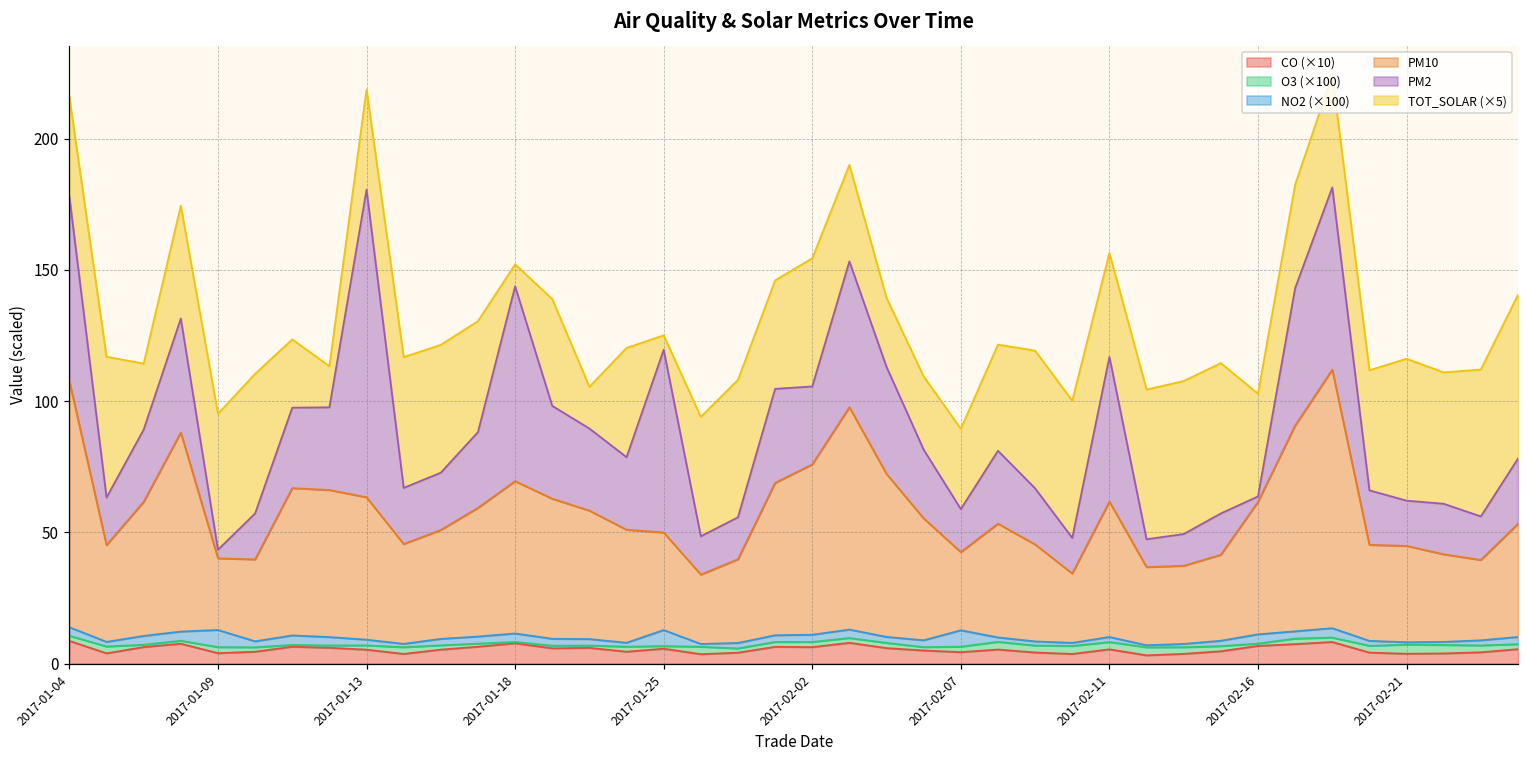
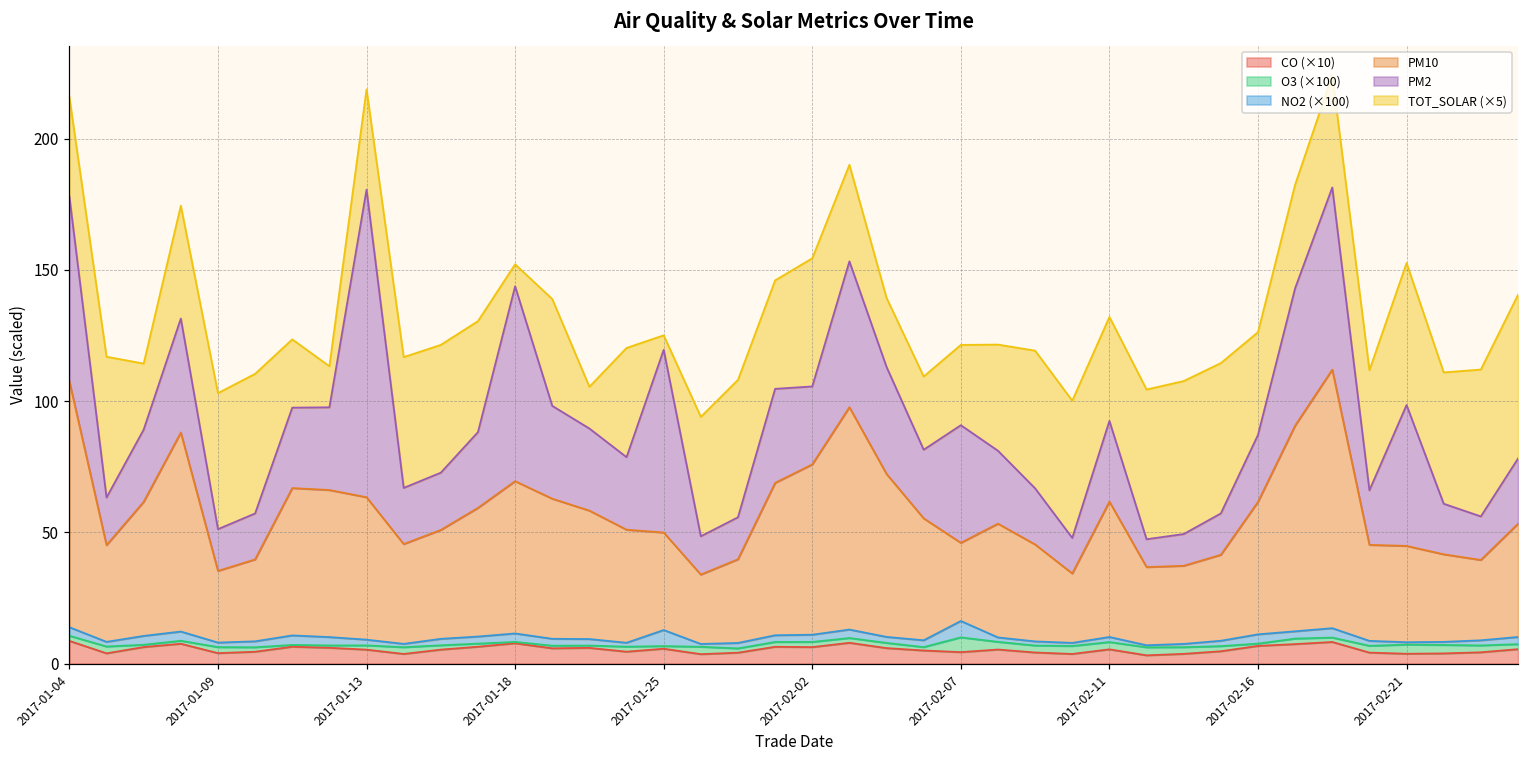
NO2 (×100), 2017-01-09: 7 -> 2
PM2, 2017-01-09: 3 -> 16
O3 (×100), 2017-02-07: 2 -> 6
PM2, 2017-02-07: 16 -> 45
PM2, 2017-02-11: 55 -> 31
PM2, 2017-02-16: 2 -> 26
PM2, 2017-02-21: 17 -> 54
